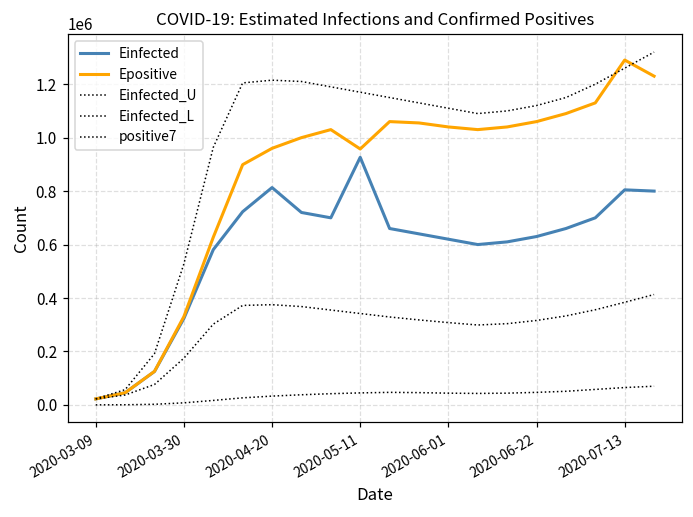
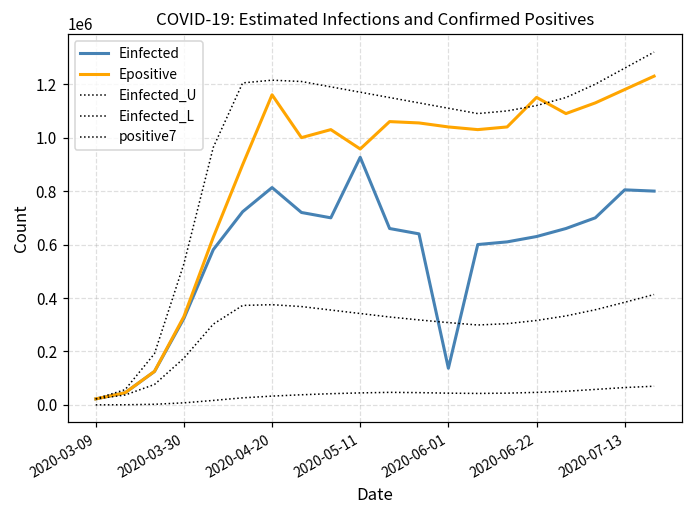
Epositive, 2020-04-20: 960000 -> 1160000
Einfected, 2020-06-01: 620000 -> 140000
Epositive, 2020-06-22: 1060000 -> 1150000
Epositive, 2020-07-13: 1290000 -> 1180000
